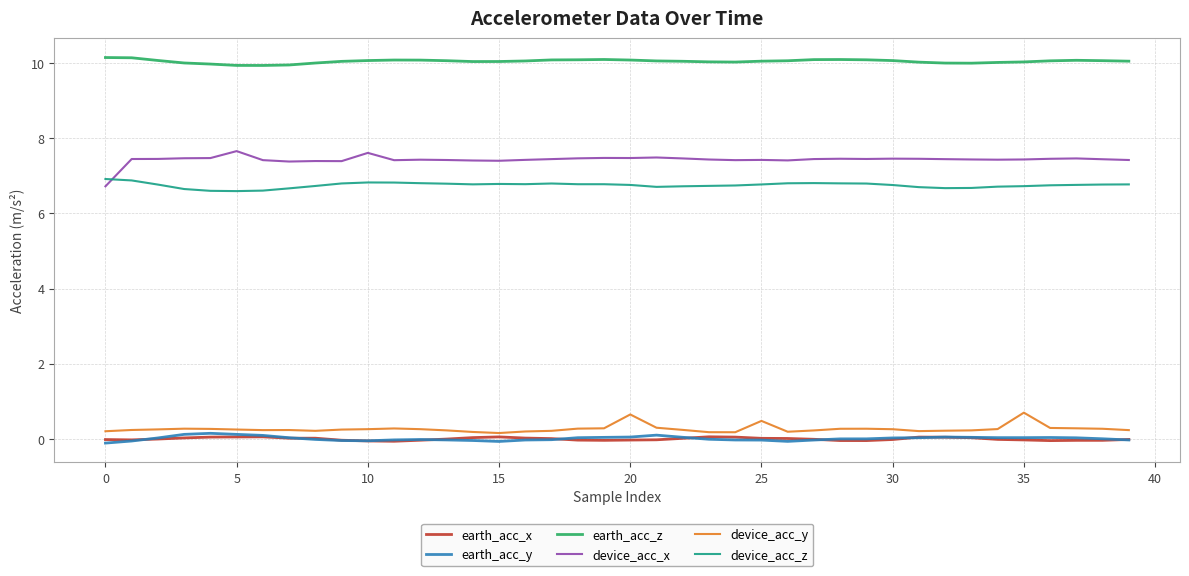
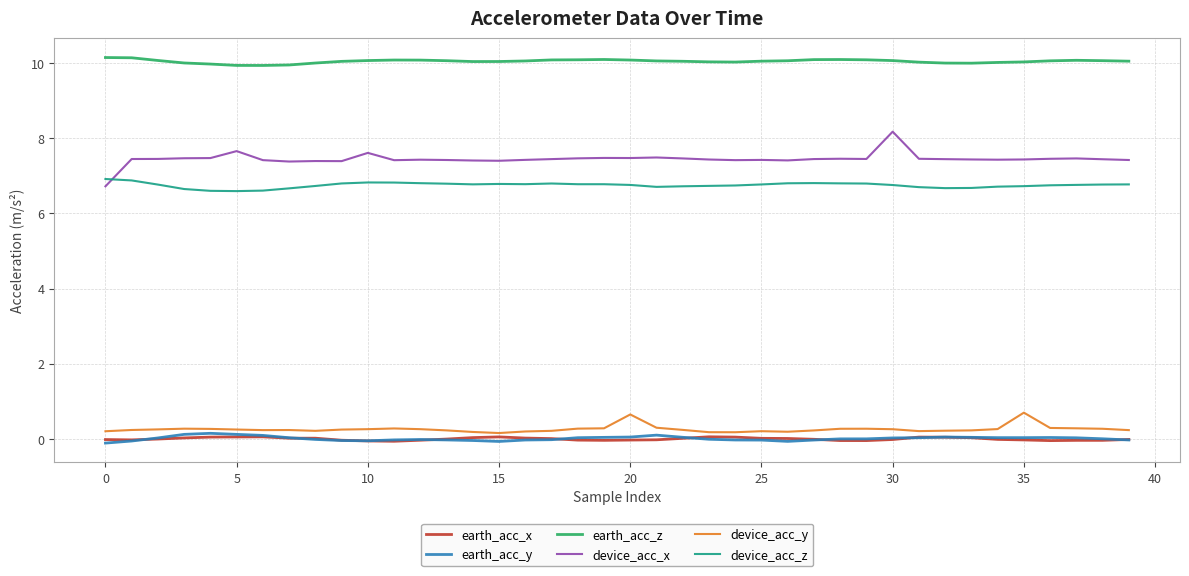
device_acc_y, 25: 0.5 -> 0.2
device_acc_x, 30: 7.5 -> 8.2
